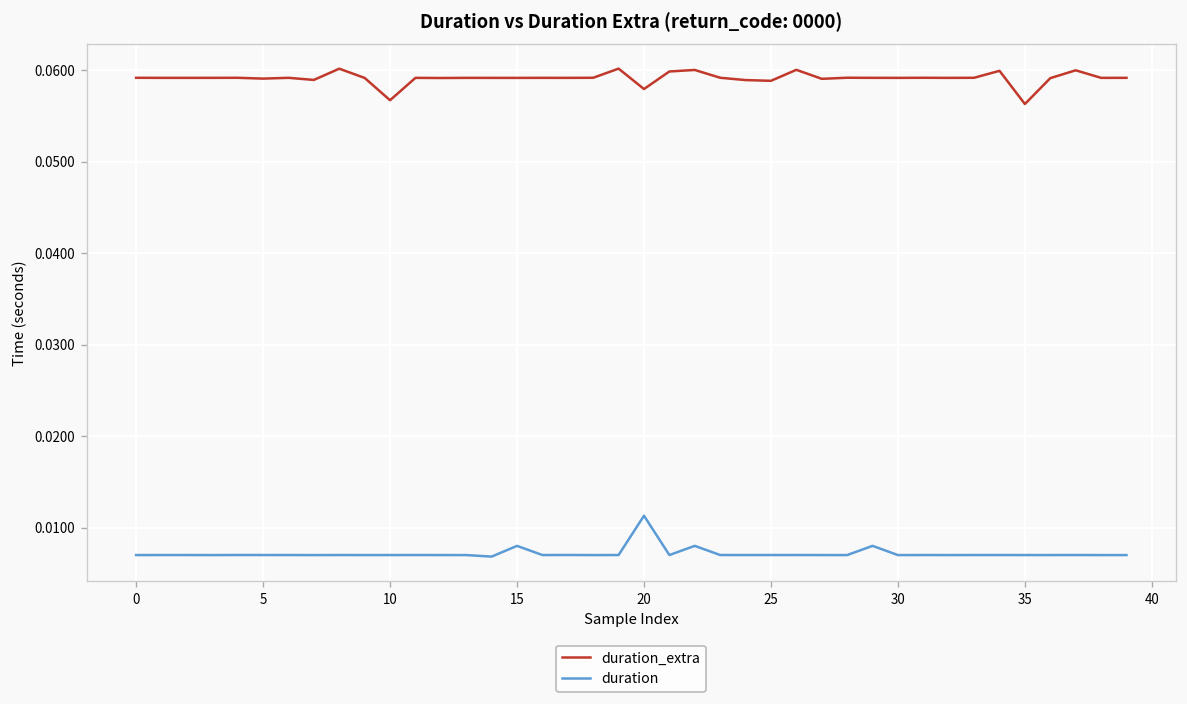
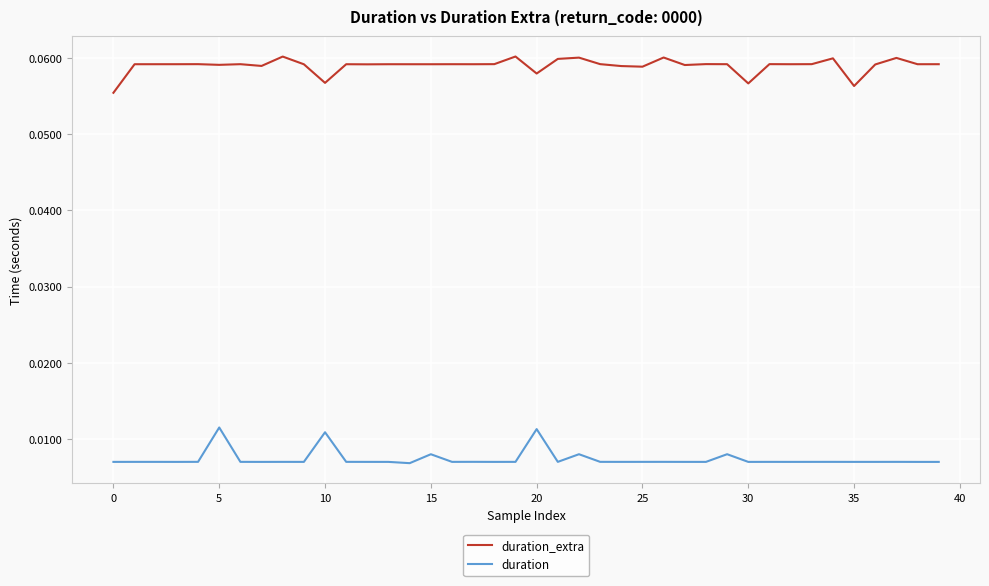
duration_extra, 0: 0.059 -> 0.055
duration, 5: 0.007 -> 0.012
duration, 10: 0.007 -> 0.011
duration_extra, 30: 0.059 -> 0.057
